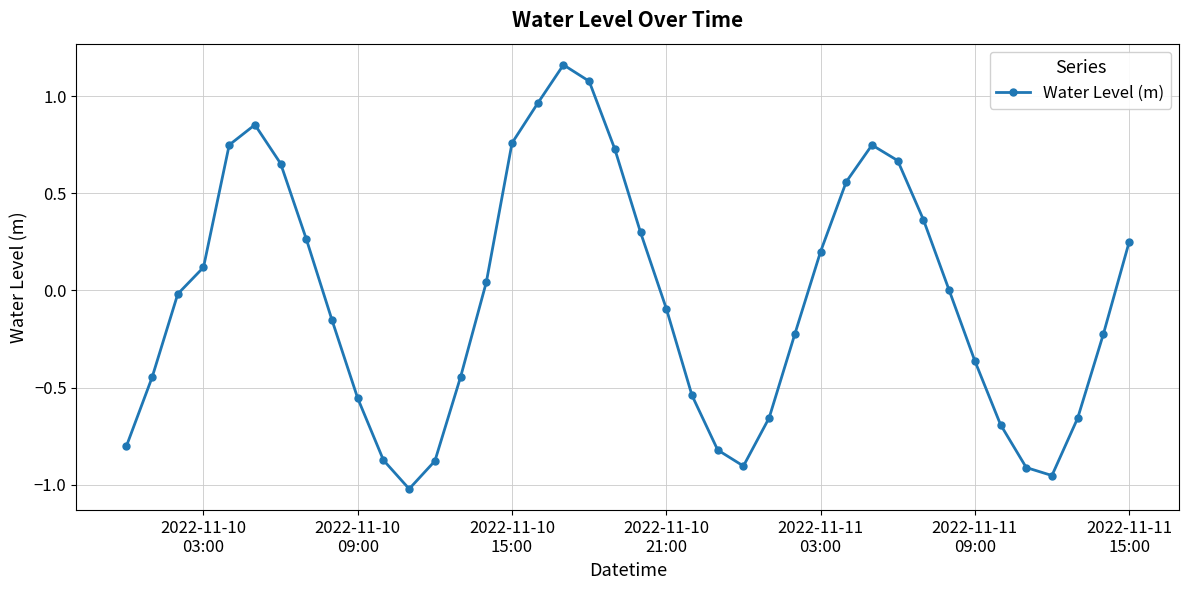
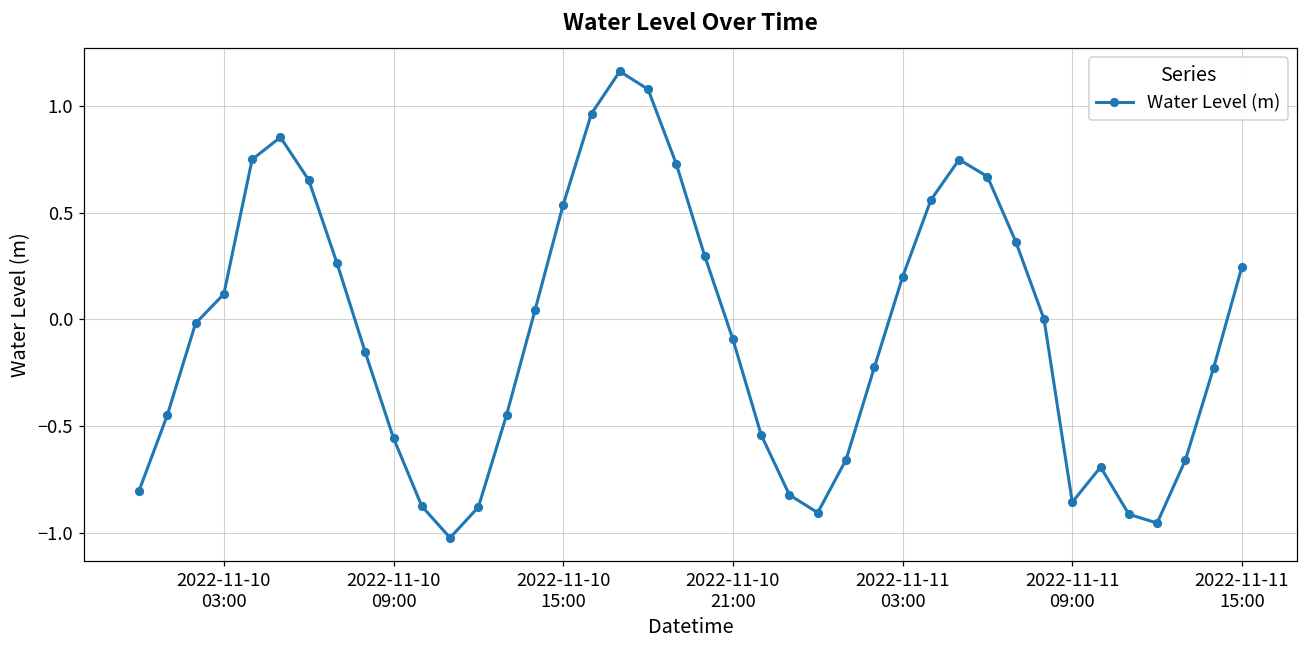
2022-11-10 15:00: 0.76 -> 0.54
2022-11-11 09:00: -0.36 -> -0.85
